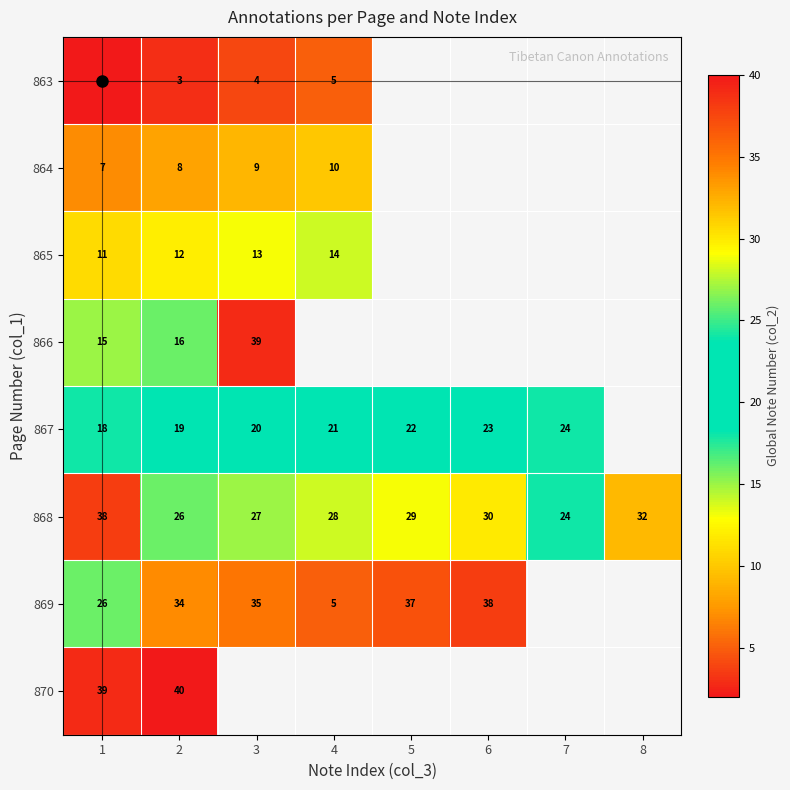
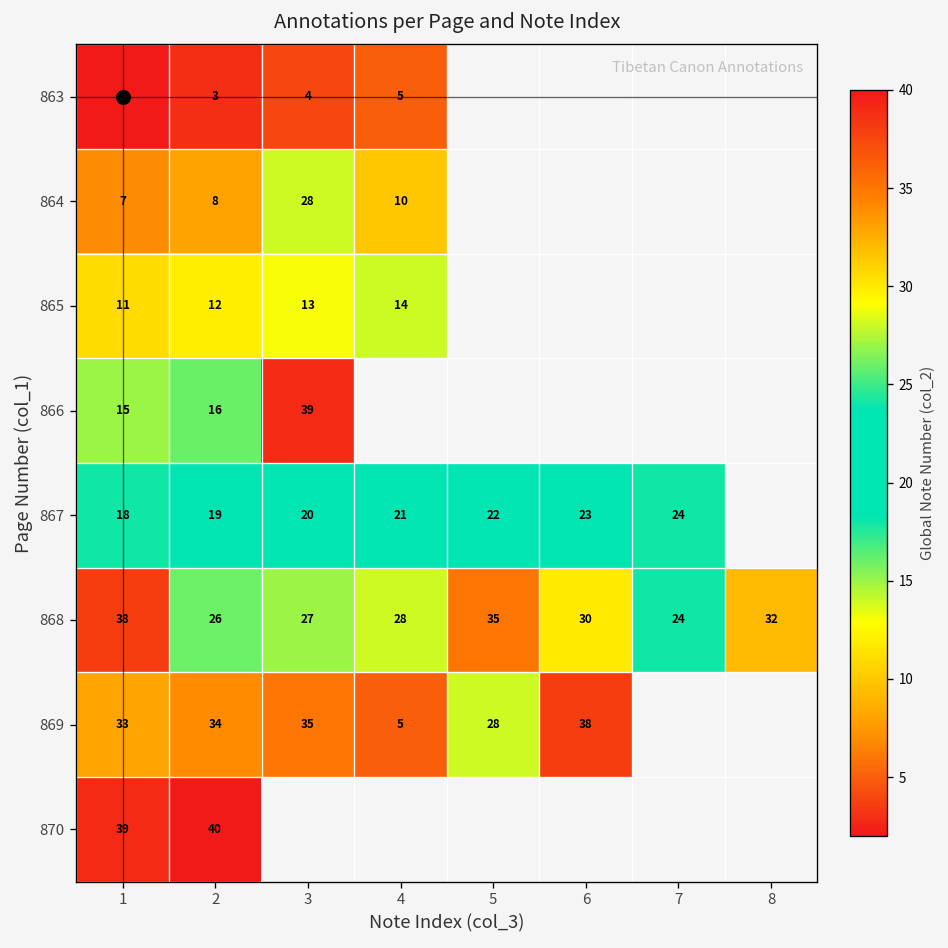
864, 3: 9 -> 28
868, 5: 29 -> 35
869, 1: 26 -> 33
869, 5: 37 -> 28
